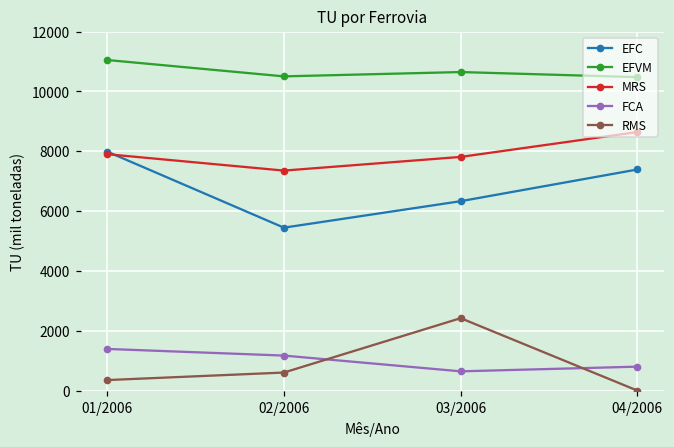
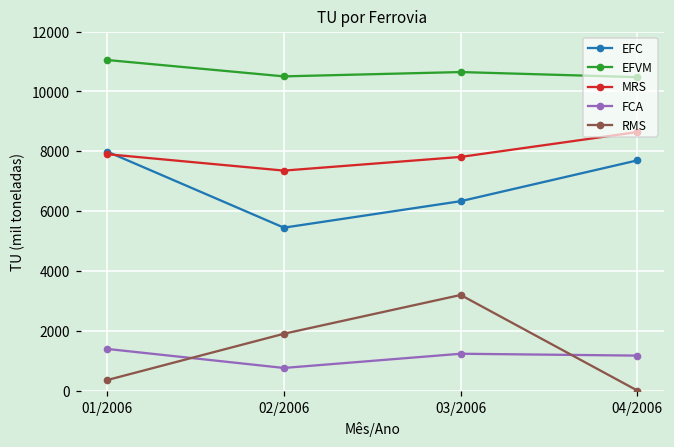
FCA, 02/2006: 1200 -> 800
RMS, 02/2006: 600 -> 1900
FCA, 03/2006: 600 -> 1200
RMS, 03/2006: 2400 -> 3200
EFC, 04/2006: 7400 -> 7700
FCA, 04/2006: 800 -> 1200
